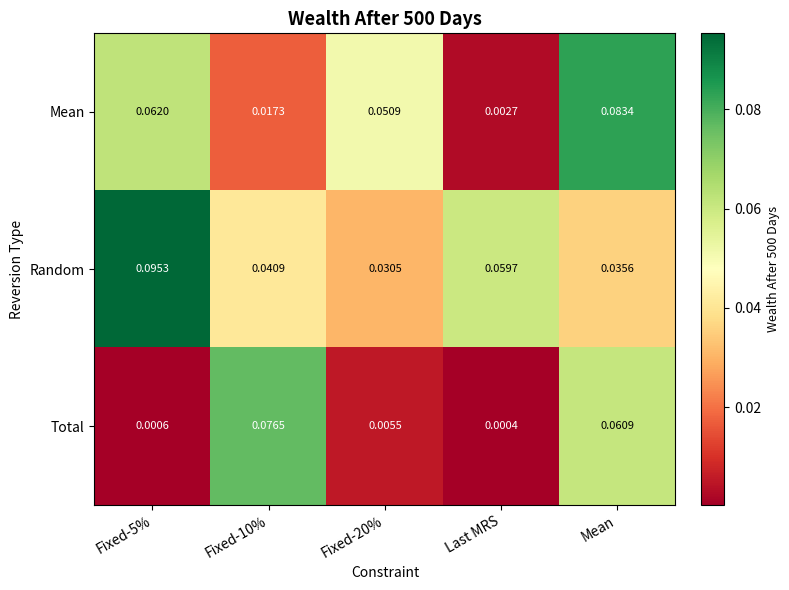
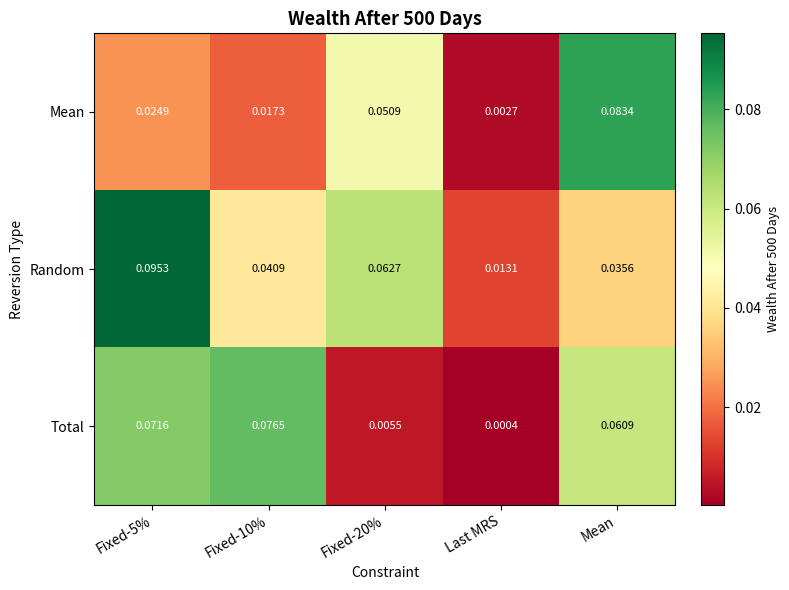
Mean, Fixed-5%: 0.0620 -> 0.0249
Random, Fixed-20%: 0.0305 -> 0.0627
Random, Last MRS: 0.0597 -> 0.0131
Total, Fixed-5%: 0.0006 -> 0.0716
